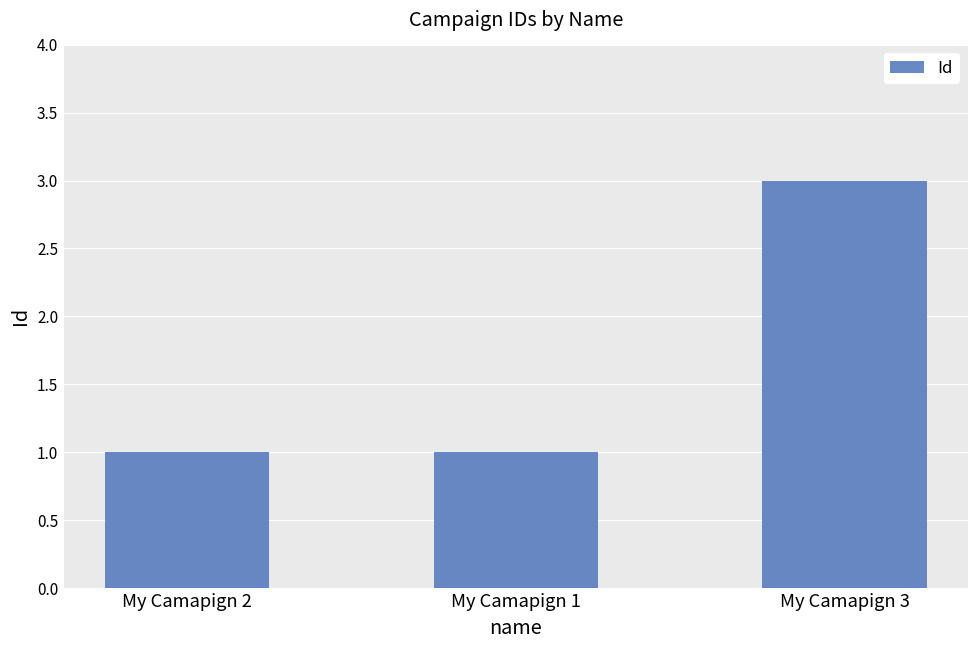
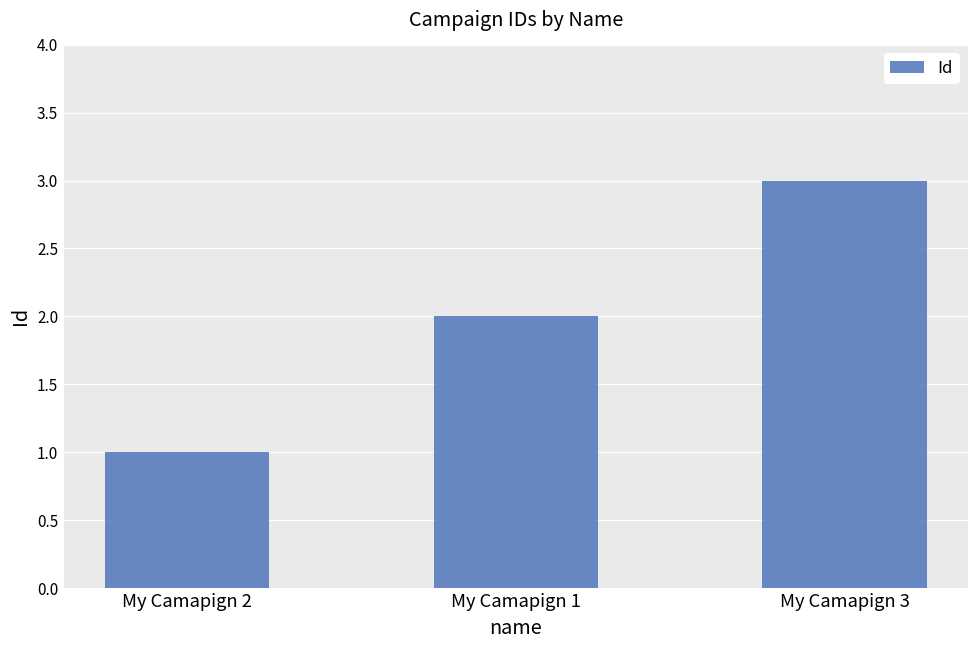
My Camapign 1: 1 -> 2
